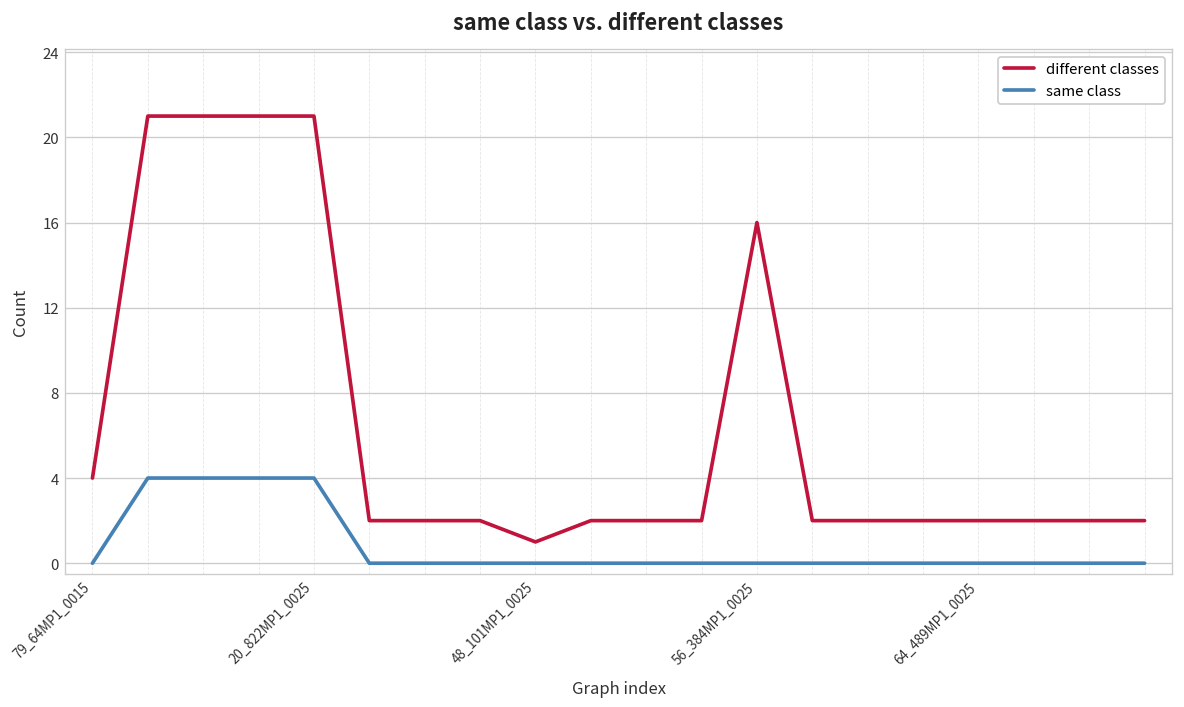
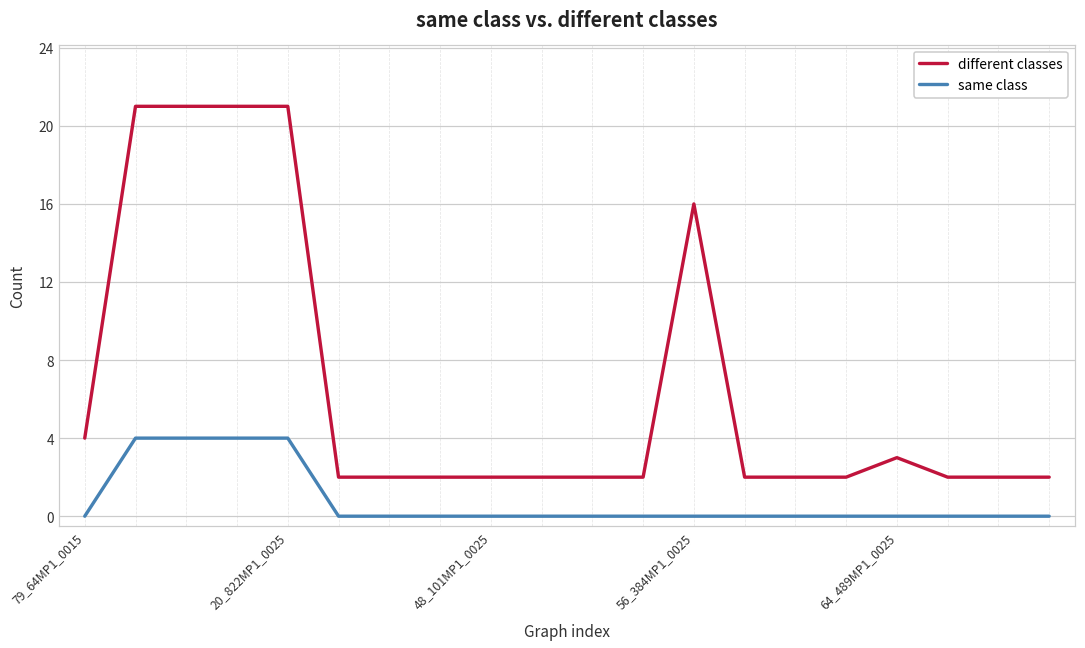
different classes, 48_101MP1_0025: 1 -> 2
different classes, 64_489MP1_0025: 2 -> 3
